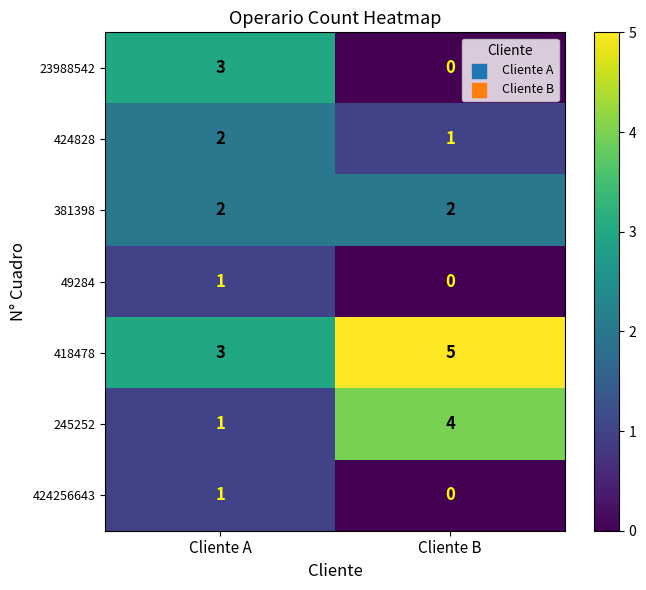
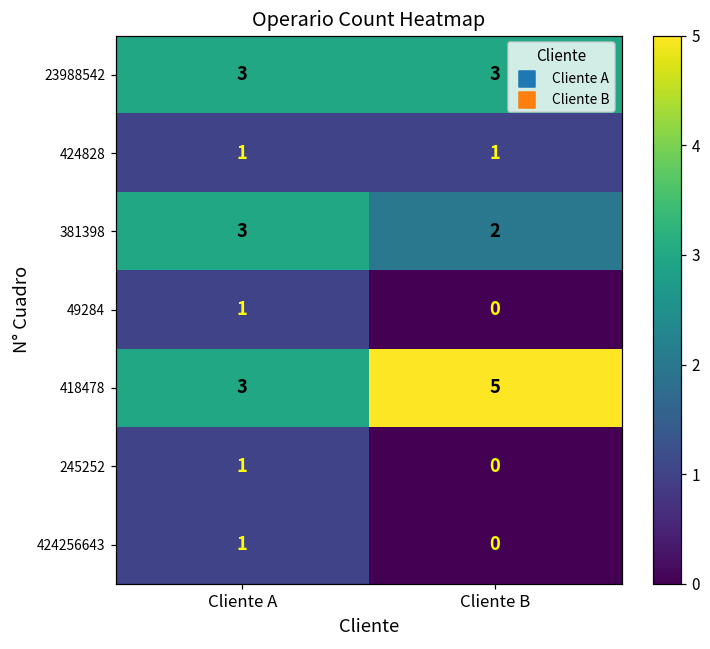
23988542, Cliente B: 0 -> 3
424828, Cliente A: 2 -> 1
381398, Cliente A: 2 -> 3
245252, Cliente B: 4 -> 0
